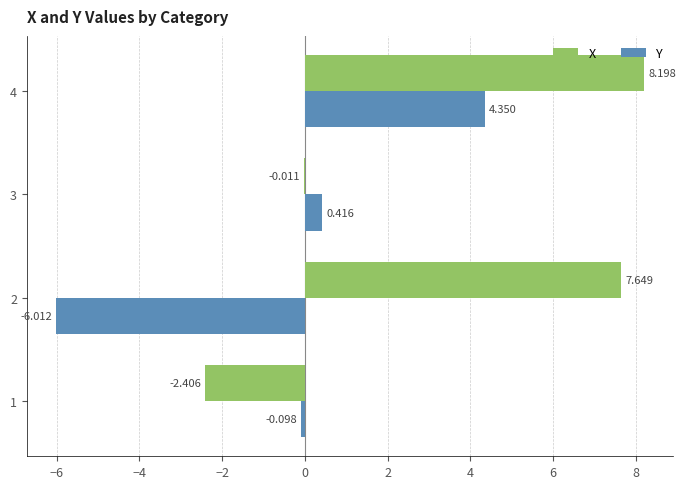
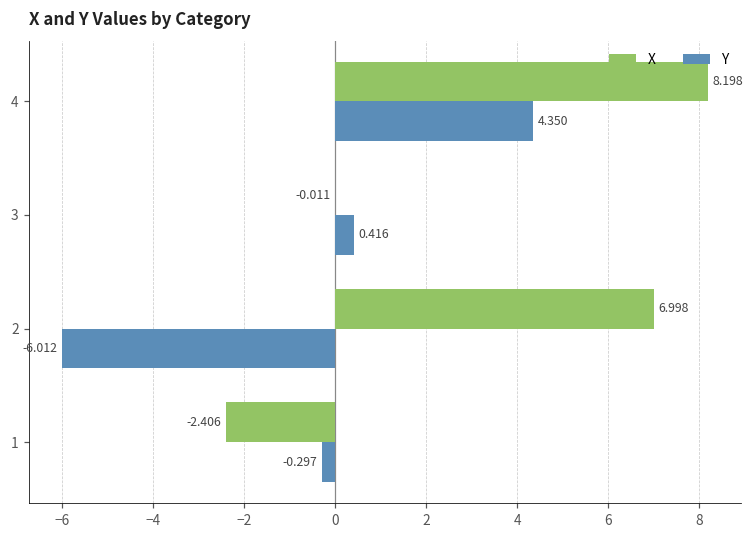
X, 2: 7.649 -> 6.998
Y, 1: -0.098 -> -0.297
